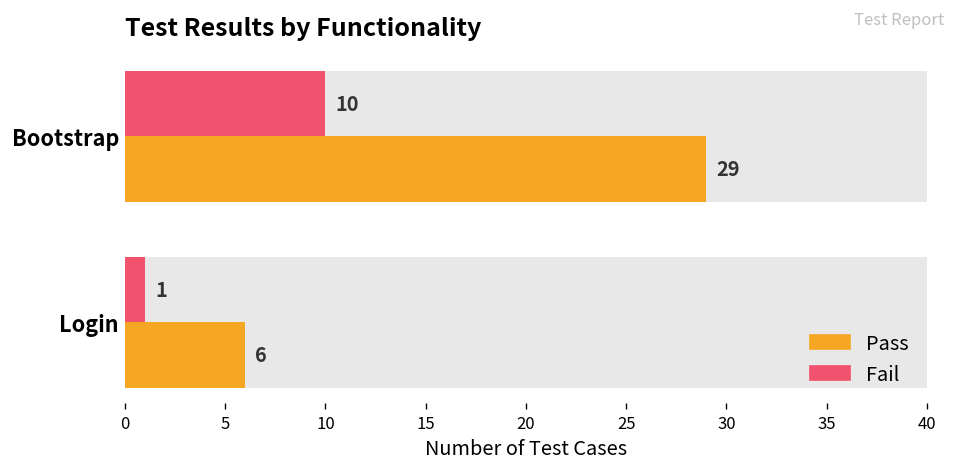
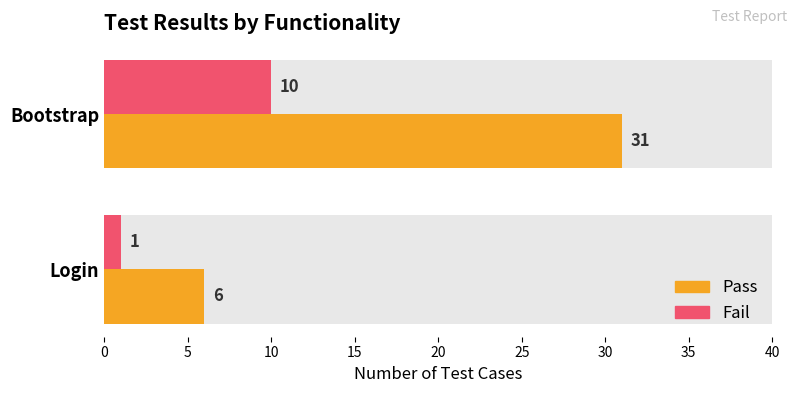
Pass, Bootstrap: 29 -> 31
